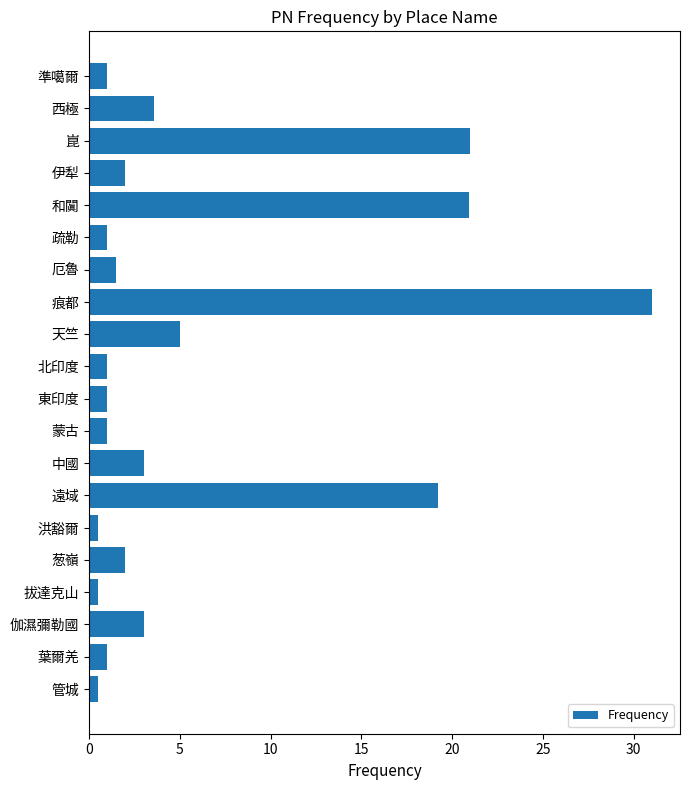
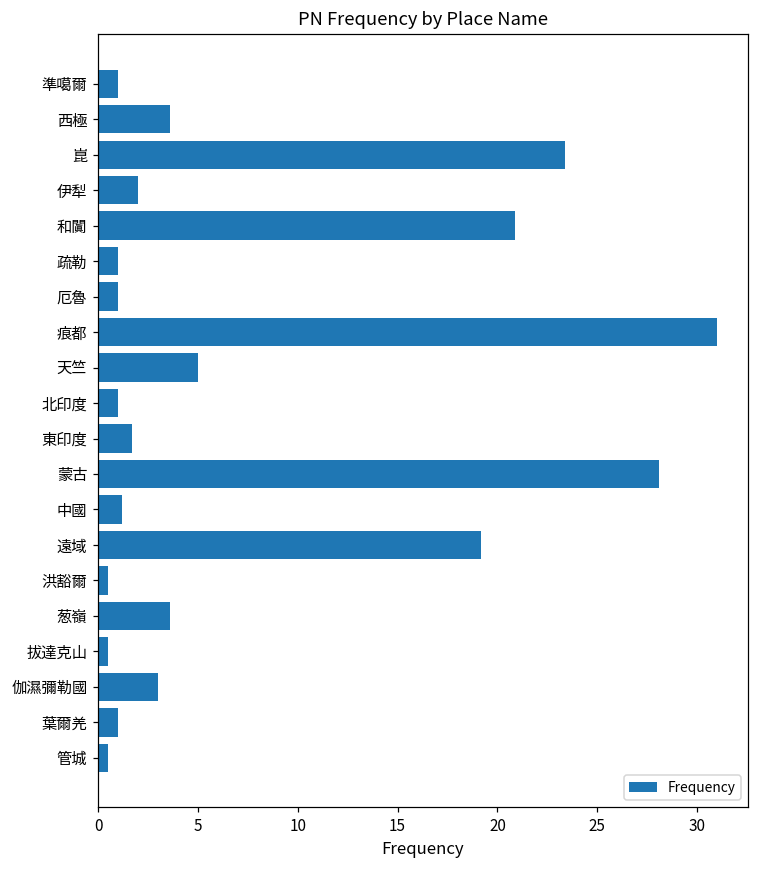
崑: 21.0 -> 23.4
厄魯: 1.5 -> 1.0
東印度: 1.0 -> 1.7
蒙古: 1.0 -> 28.1
中國: 3.0 -> 1.2
葱嶺: 2.0 -> 3.6
